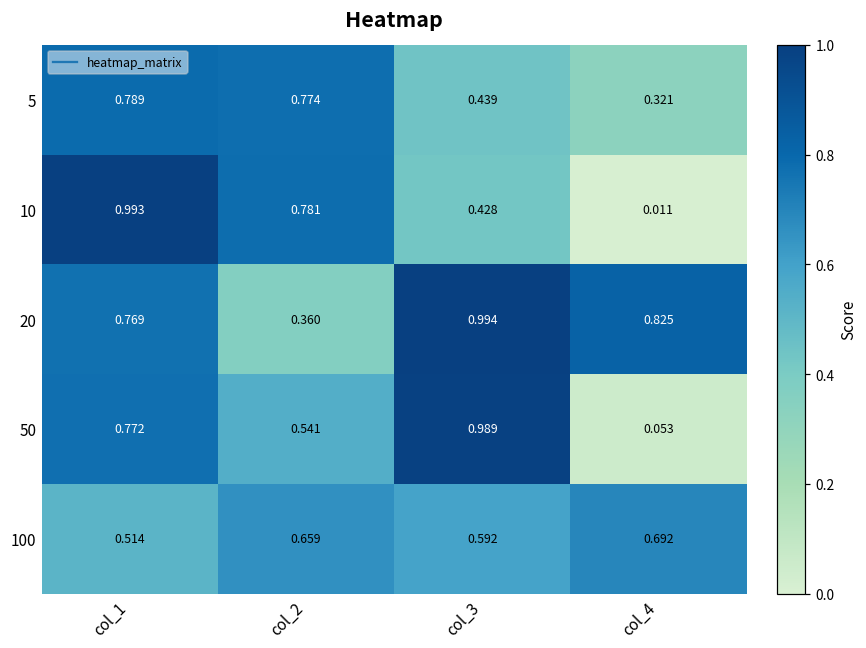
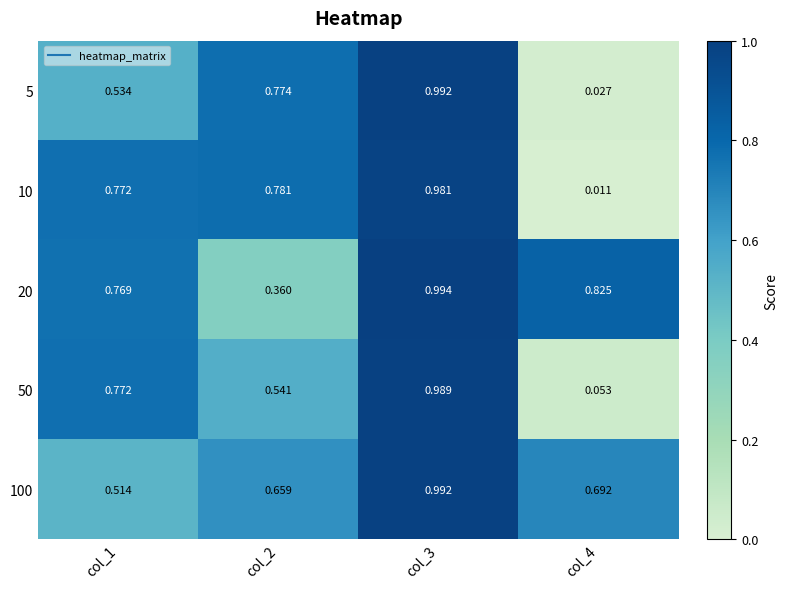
5, col_1: 0.789 -> 0.534
5, col_3: 0.439 -> 0.992
5, col_4: 0.321 -> 0.027
10, col_1: 0.993 -> 0.772
10, col_3: 0.428 -> 0.981
100, col_3: 0.592 -> 0.992
